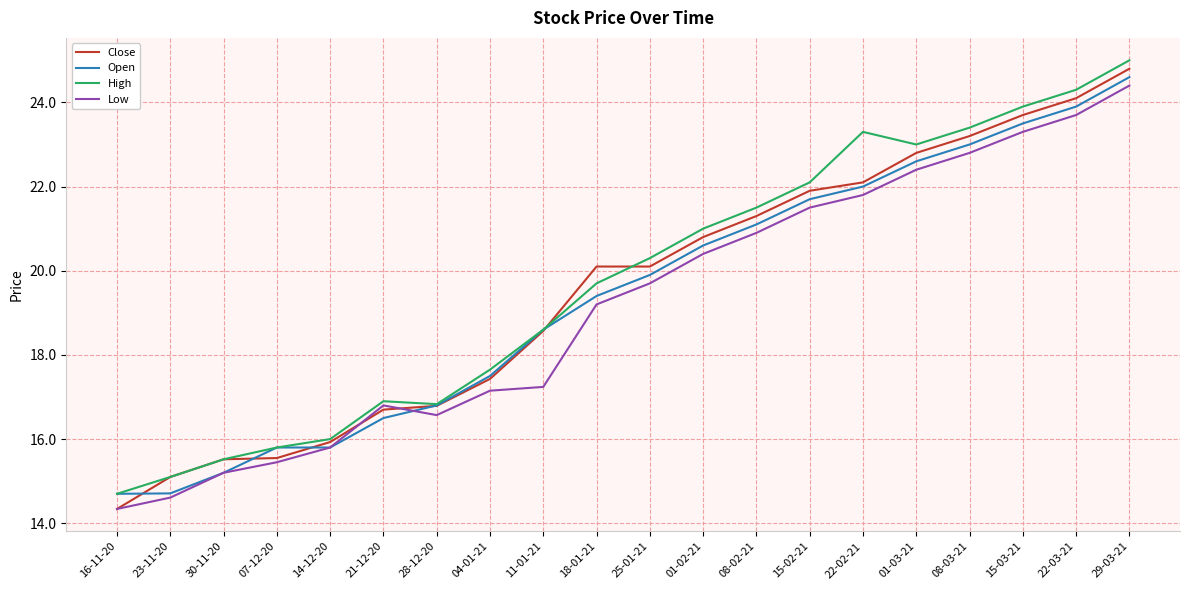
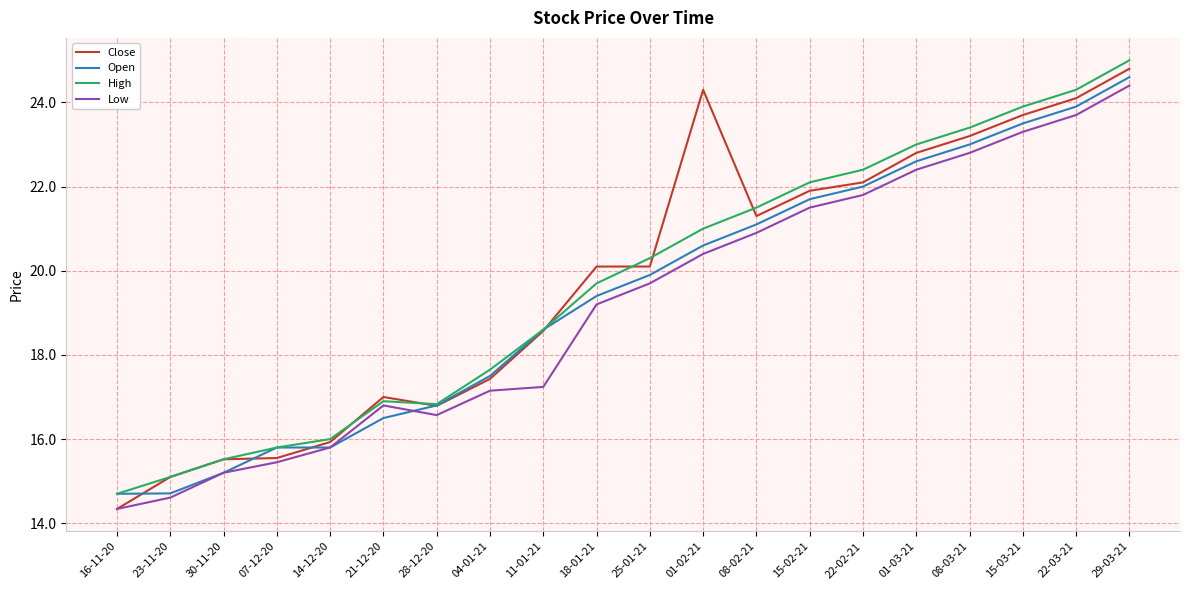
Close, 21-12-20: 16.7 -> 17.0
Close, 01-02-21: 20.8 -> 24.3
High, 22-02-21: 23.3 -> 22.4
